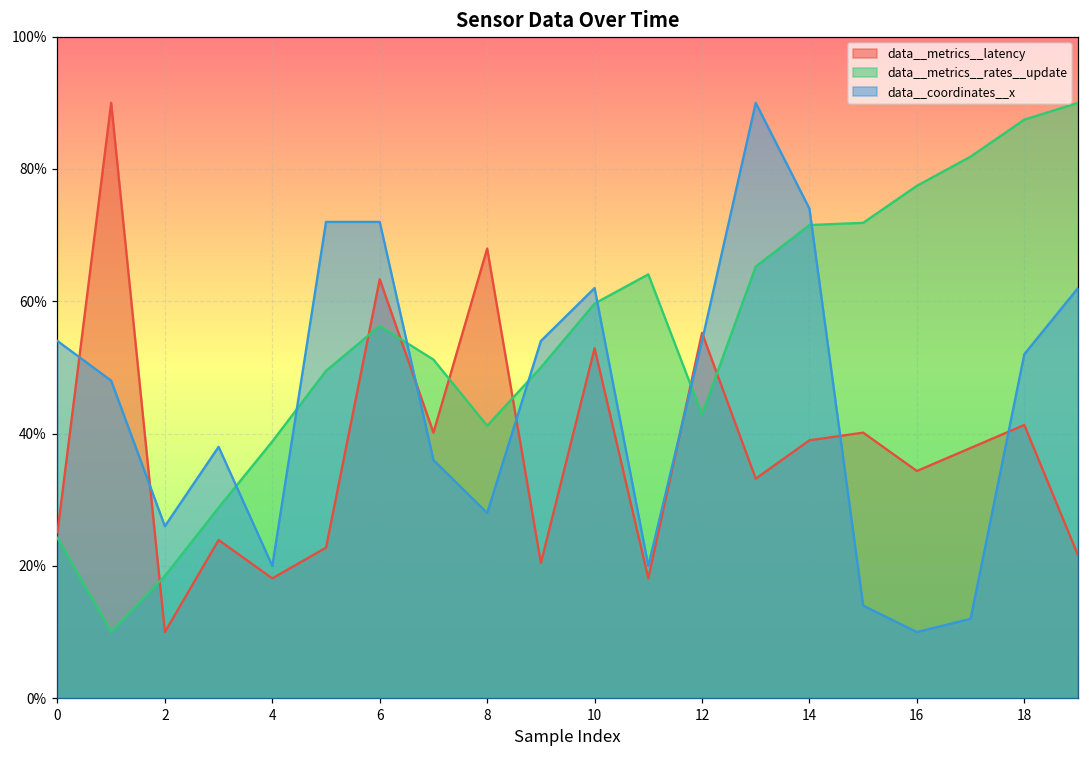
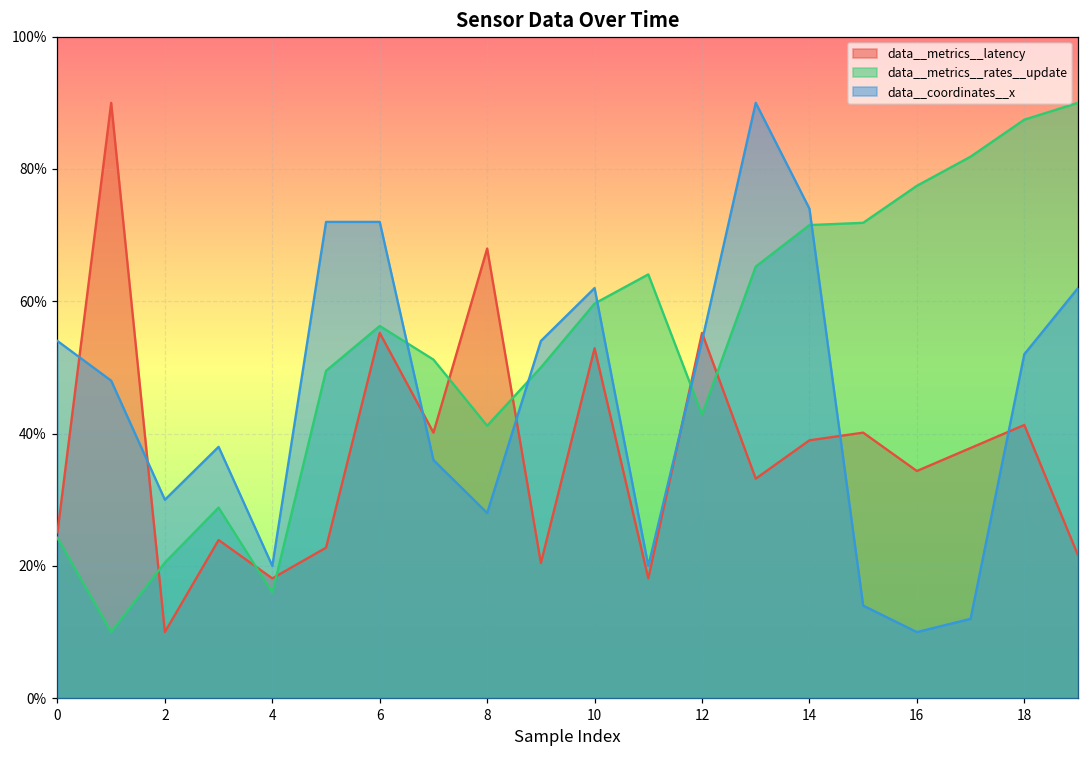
data__metrics__rates__update, 2: 18% -> 21%
data__coordinates__x, 2: 26% -> 30%
data__metrics__rates__update, 4: 39% -> 16%
data__metrics__latency, 6: 63% -> 55%
